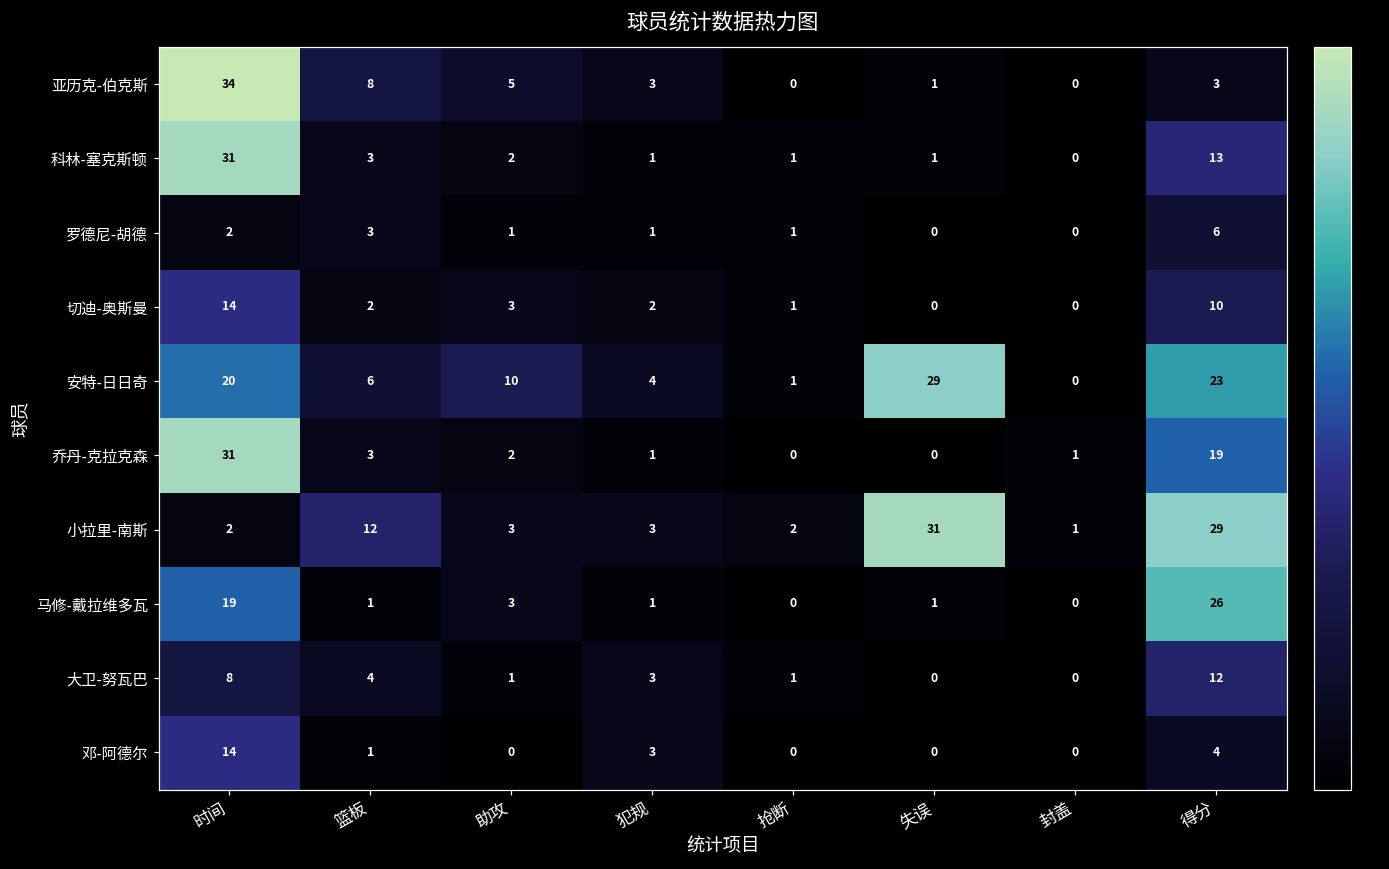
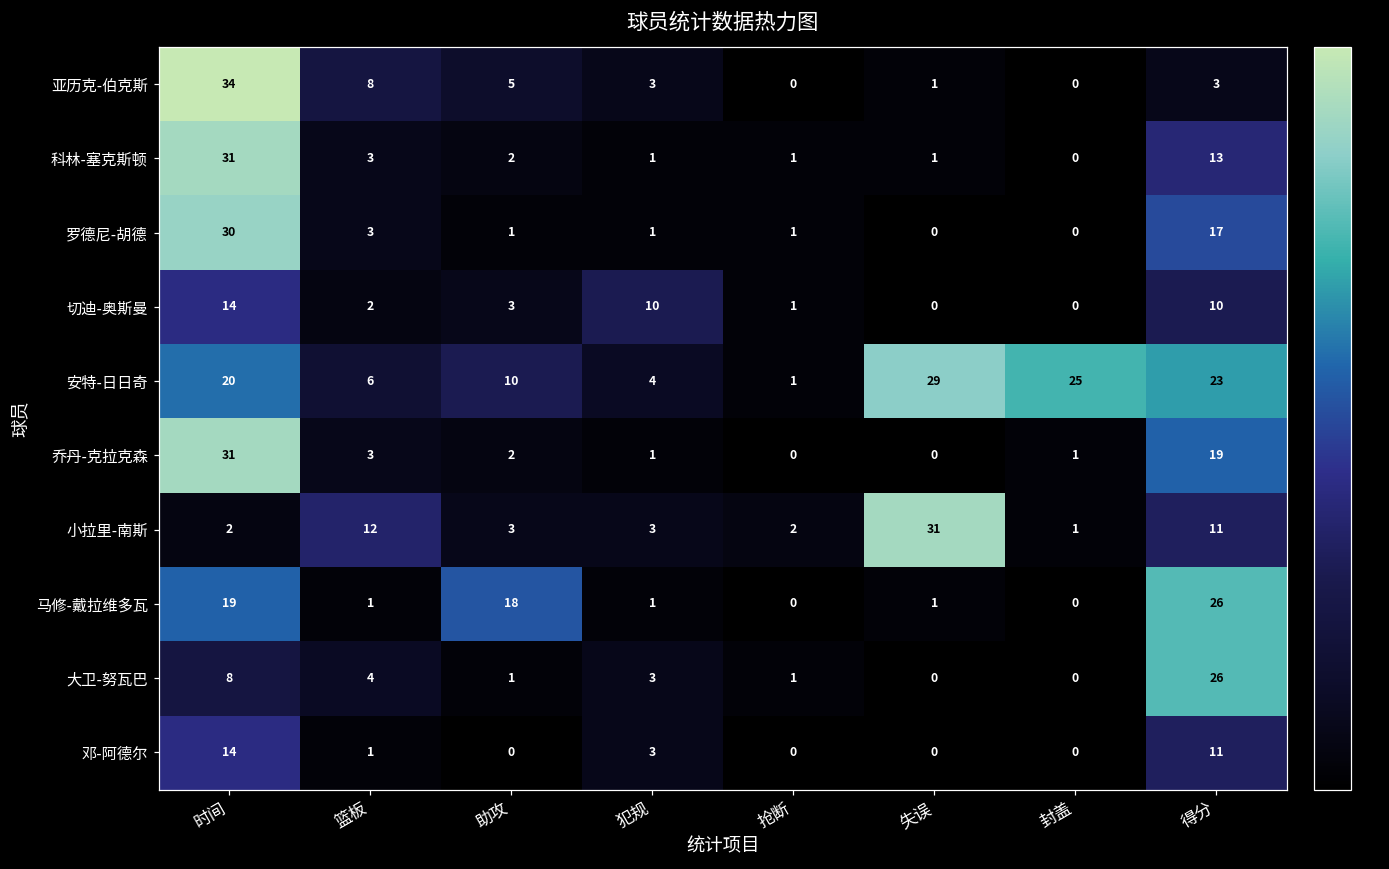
罗德尼-胡德, 时间: 2 -> 30
罗德尼-胡德, 得分: 6 -> 17
切迪-奥斯曼, 犯规: 2 -> 10
安特-日日奇, 封盖: 0 -> 25
小拉里-南斯, 得分: 29 -> 11
马修-戴拉维多瓦, 助攻: 3 -> 18
大卫-努瓦巴, 得分: 12 -> 26
邓-阿德尔, 得分: 4 -> 11
